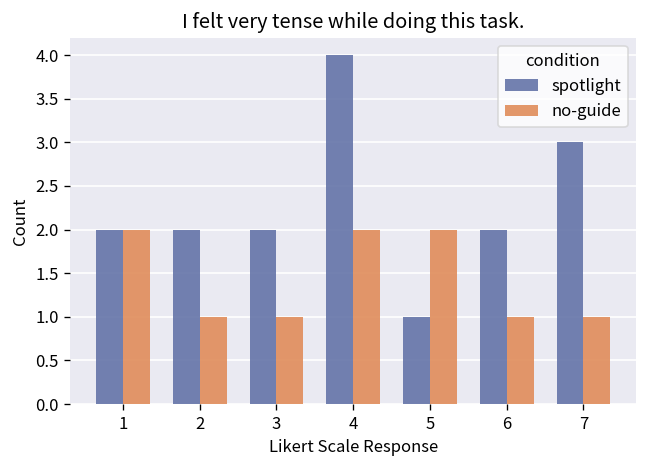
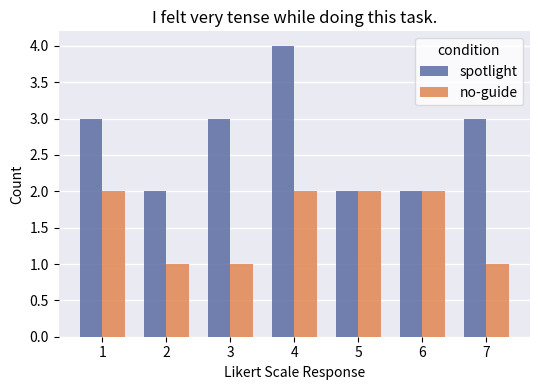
spotlight, 1: 2 -> 3
spotlight, 3: 2 -> 3
spotlight, 5: 1 -> 2
no-guide, 6: 1 -> 2
